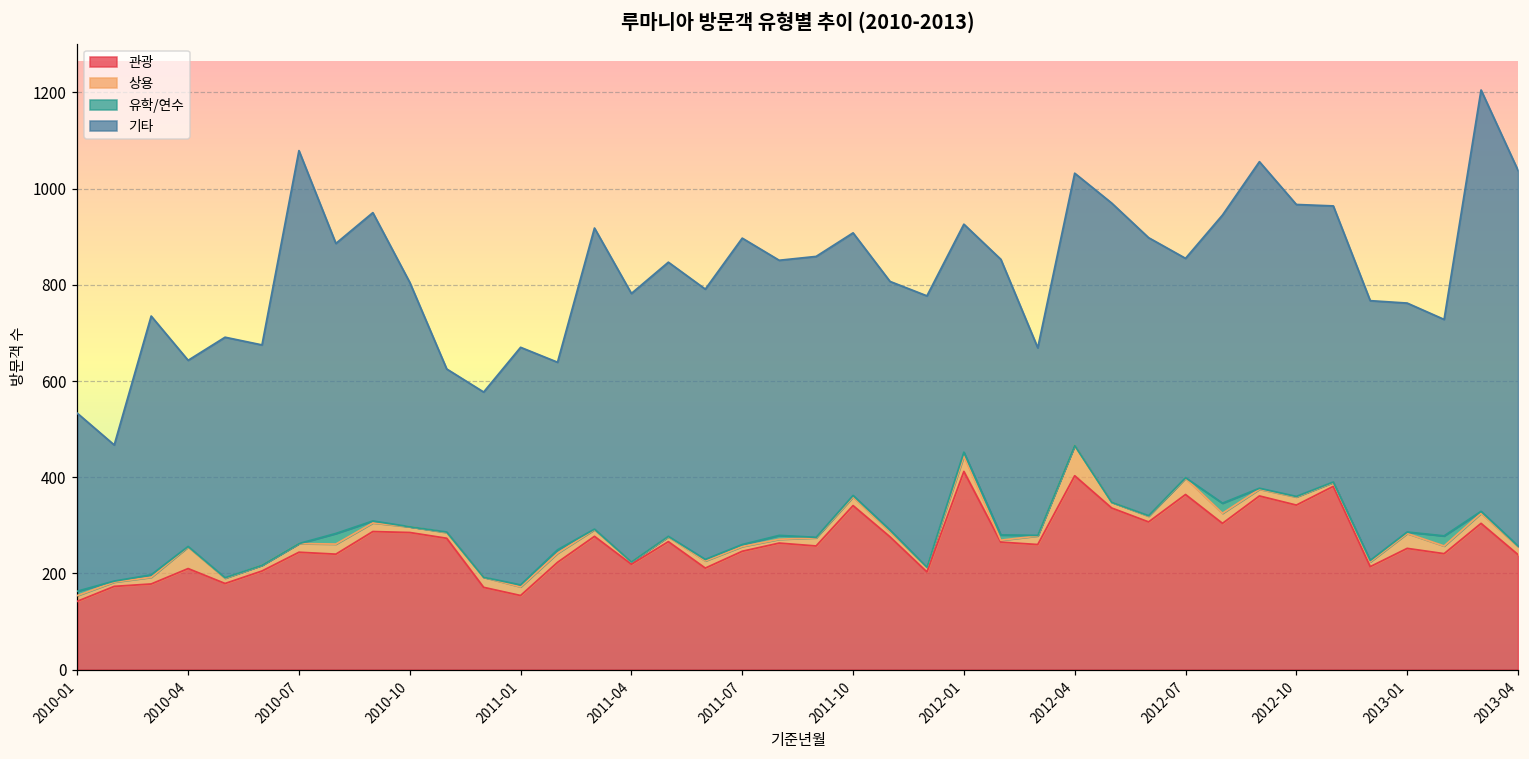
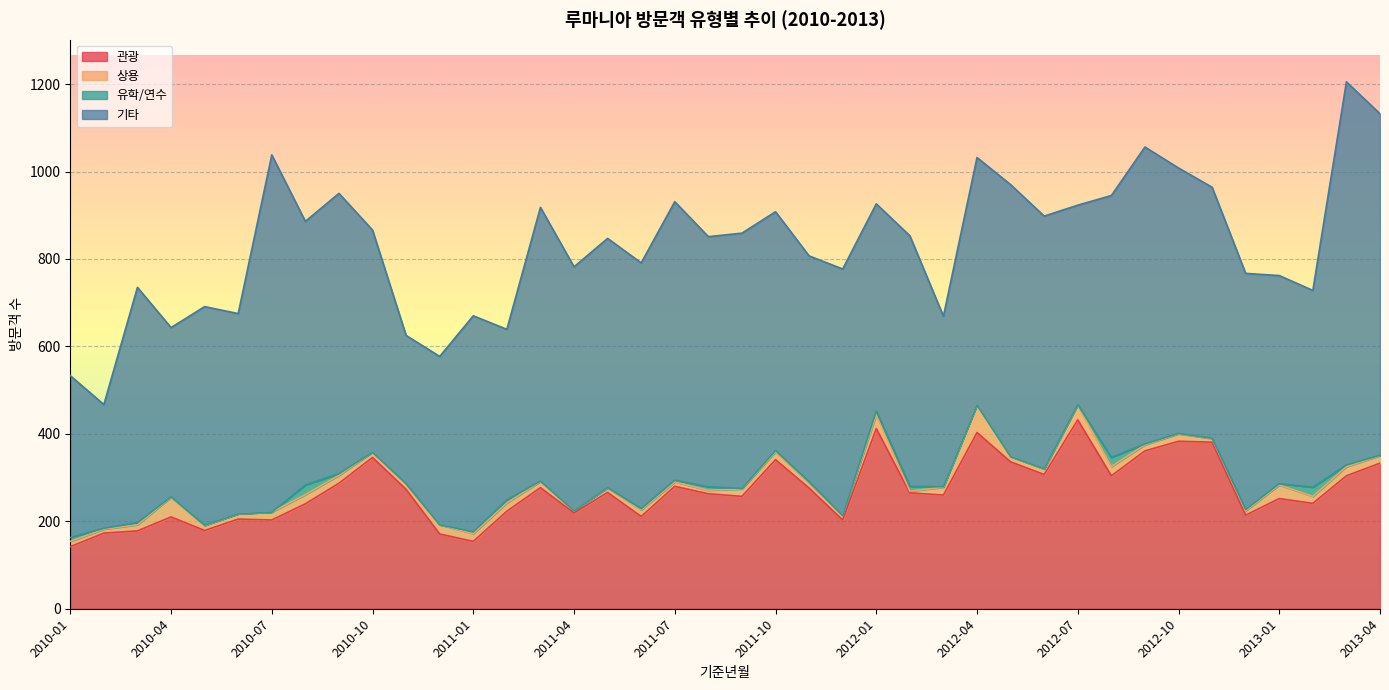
관광, 2010-07: 240 -> 200
관광, 2010-10: 290 -> 350
관광, 2011-07: 250 -> 280
관광, 2012-07: 360 -> 430
관광, 2012-10: 340 -> 380
관광, 2013-04: 240 -> 330
